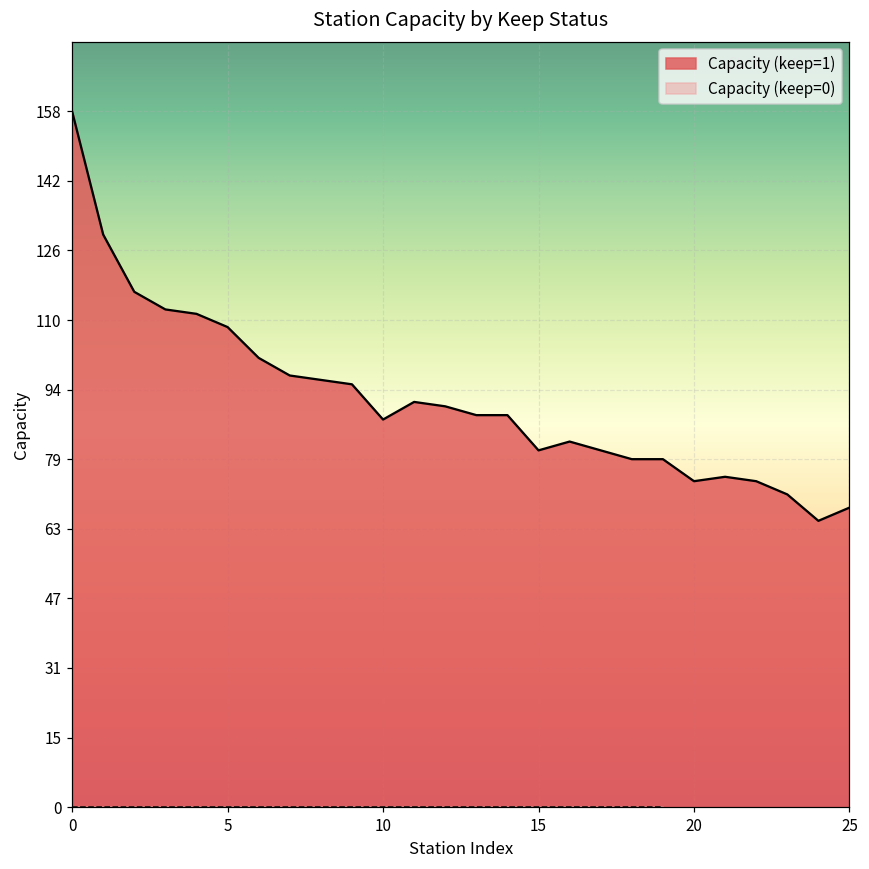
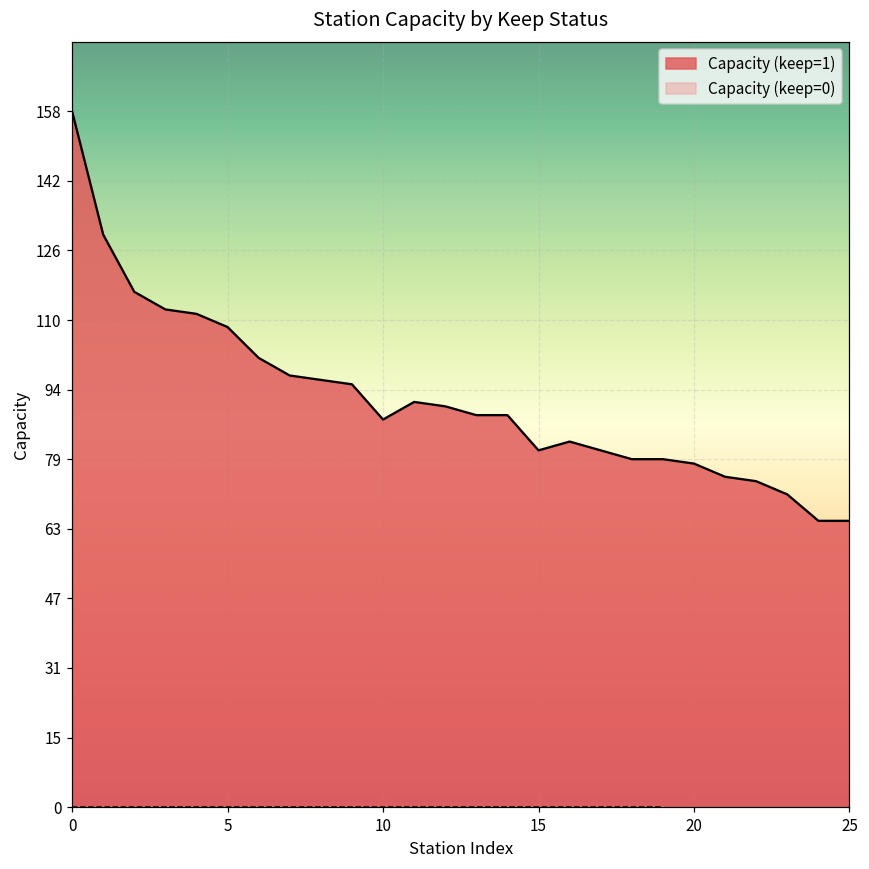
Capacity (keep=1), 20: 74 -> 78
Capacity (keep=1), 25: 68 -> 65
